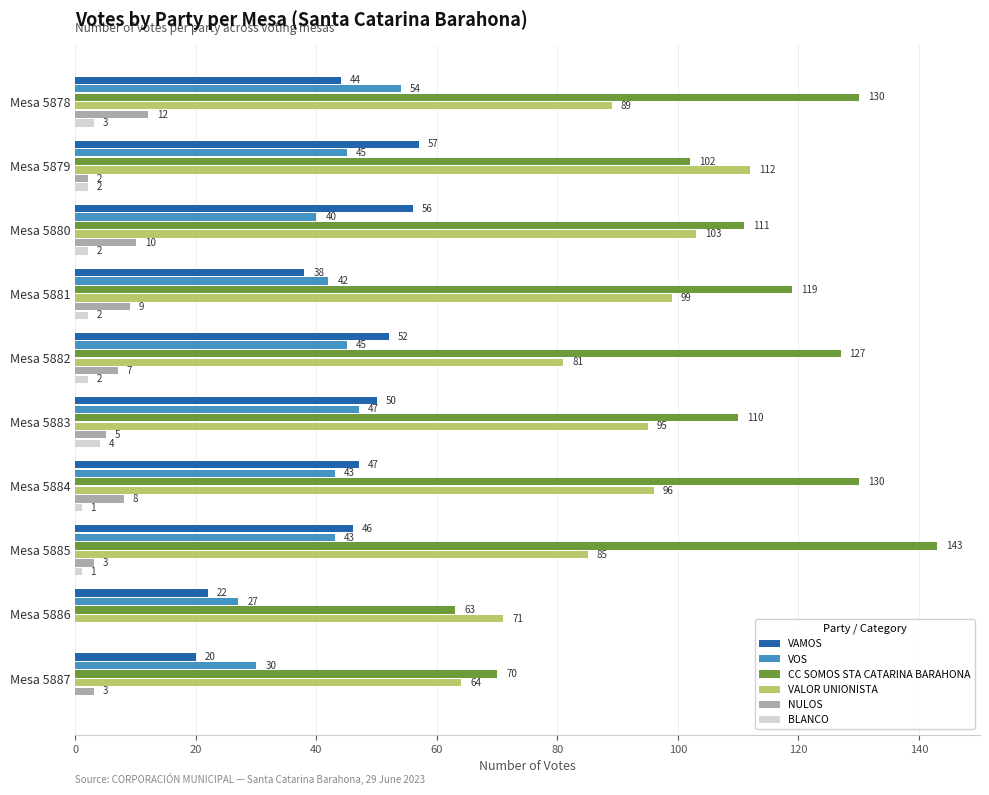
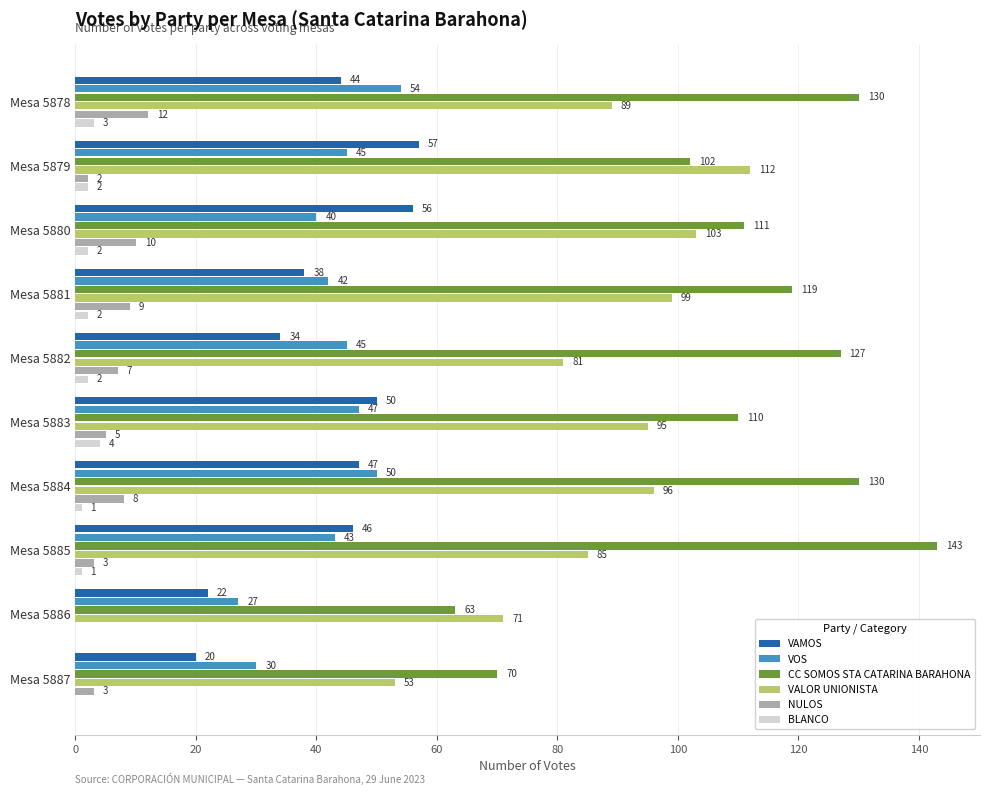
VAMOS, Mesa 5882: 52 -> 34
VOS, Mesa 5884: 43 -> 50
VALOR UNIONISTA, Mesa 5887: 64 -> 53
